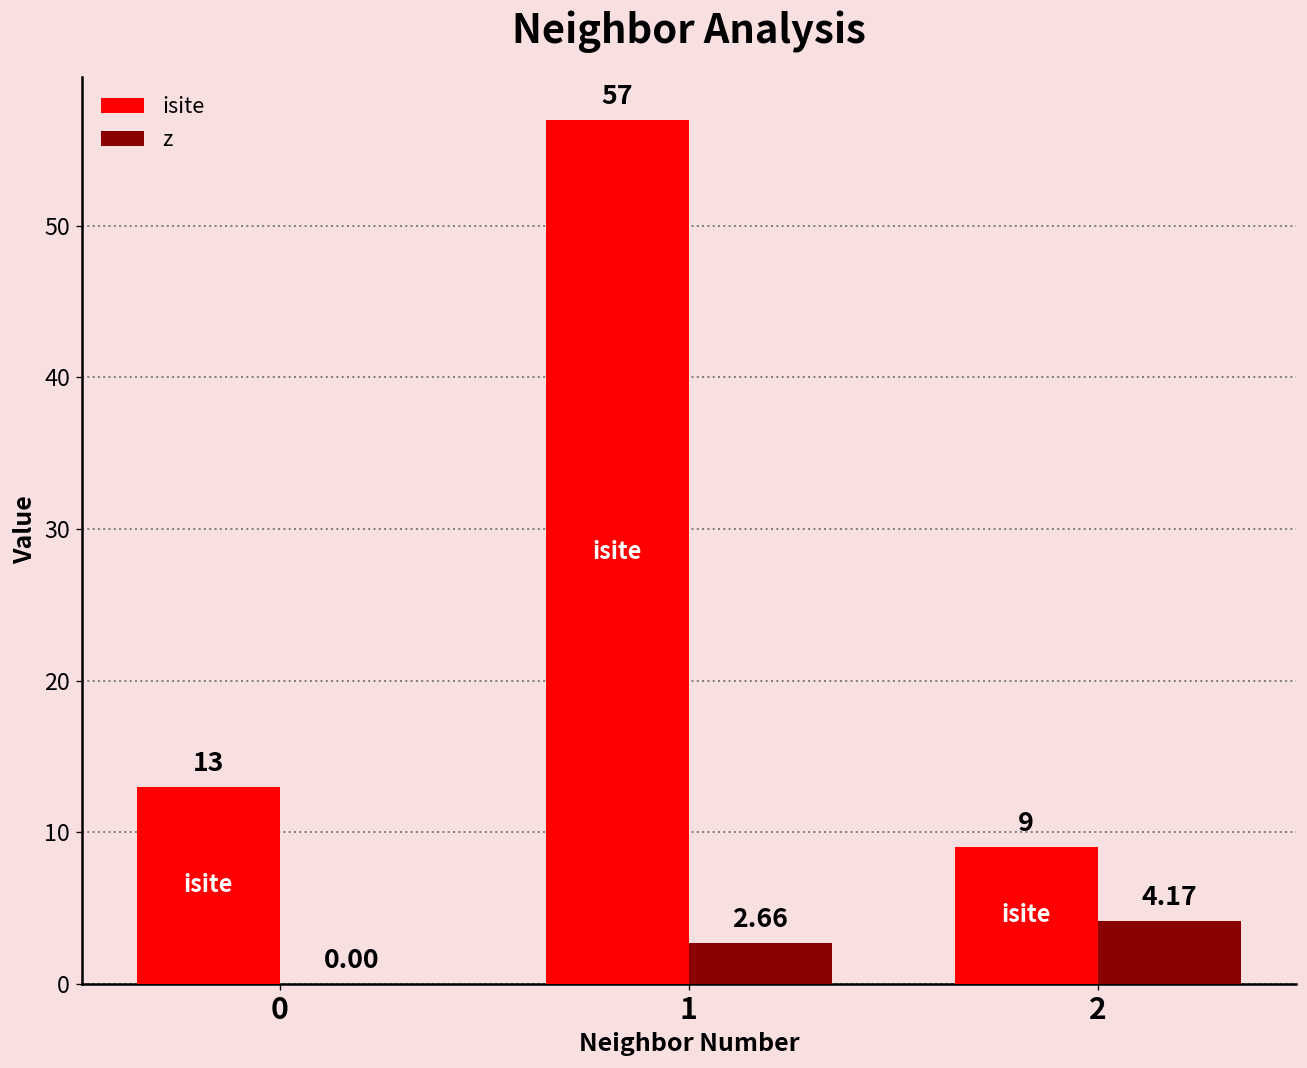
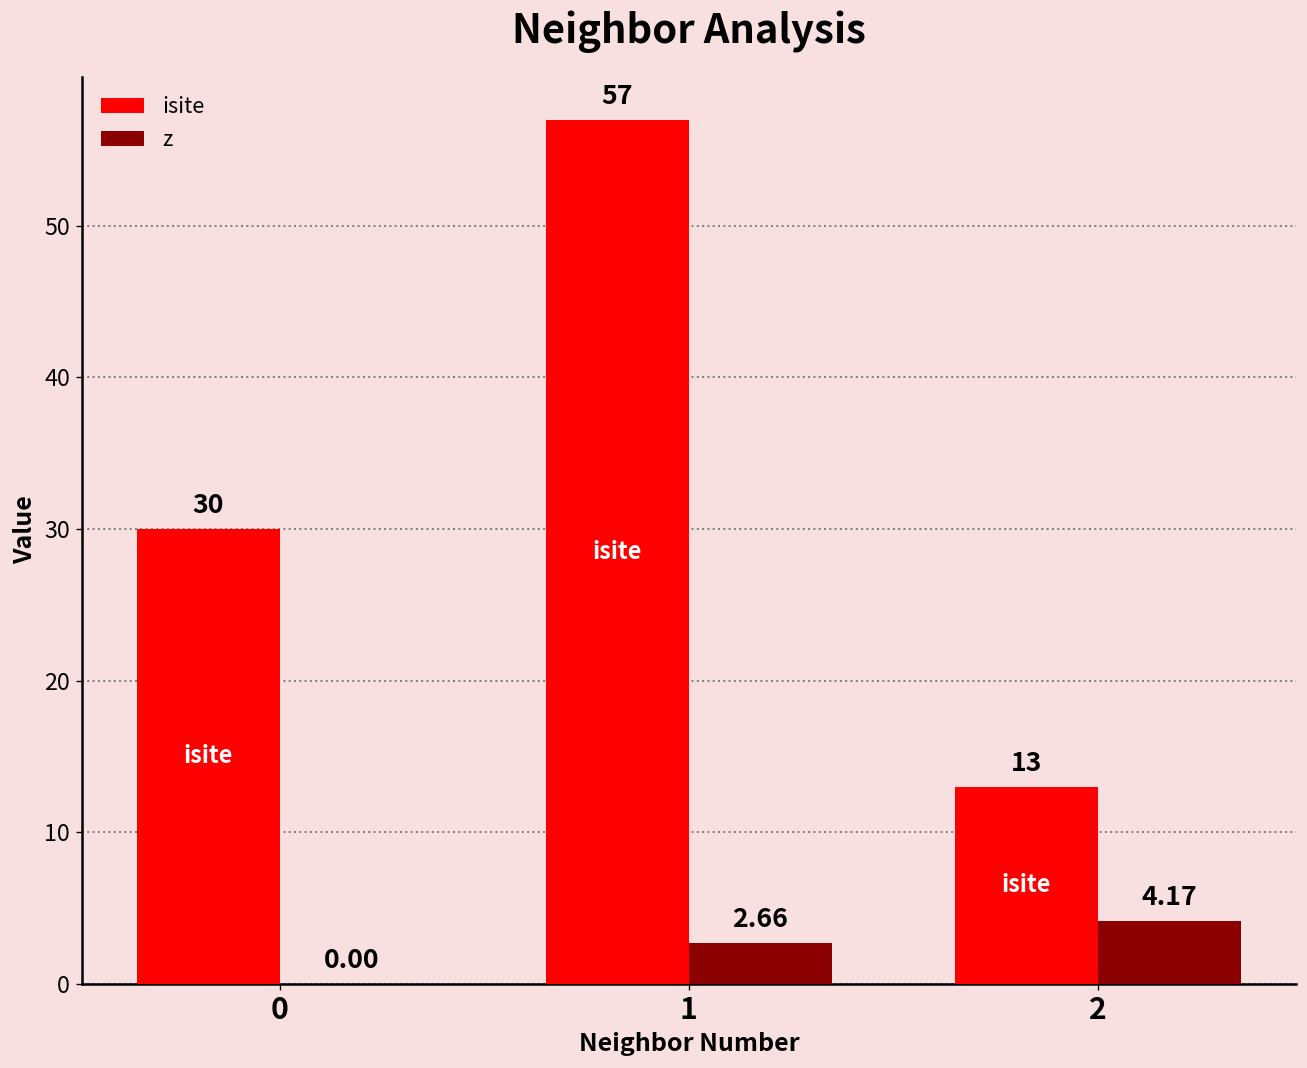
isite, 0: 13 -> 30
isite, 2: 9 -> 13
